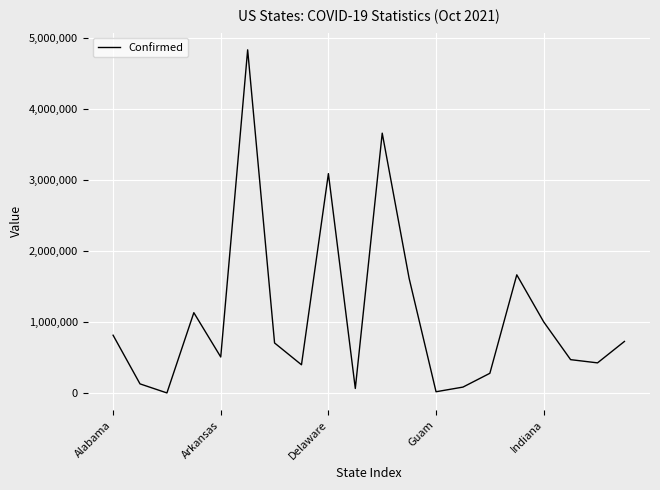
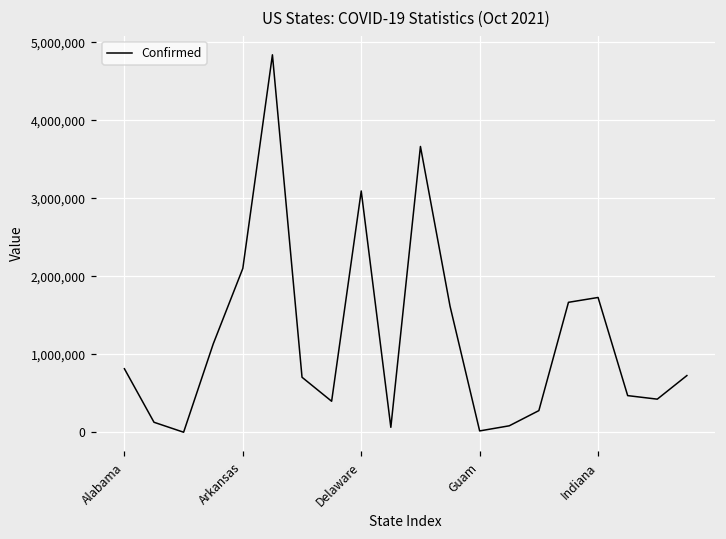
Arkansas: 500,000 -> 2,100,000
Indiana: 1,000,000 -> 1,700,000
